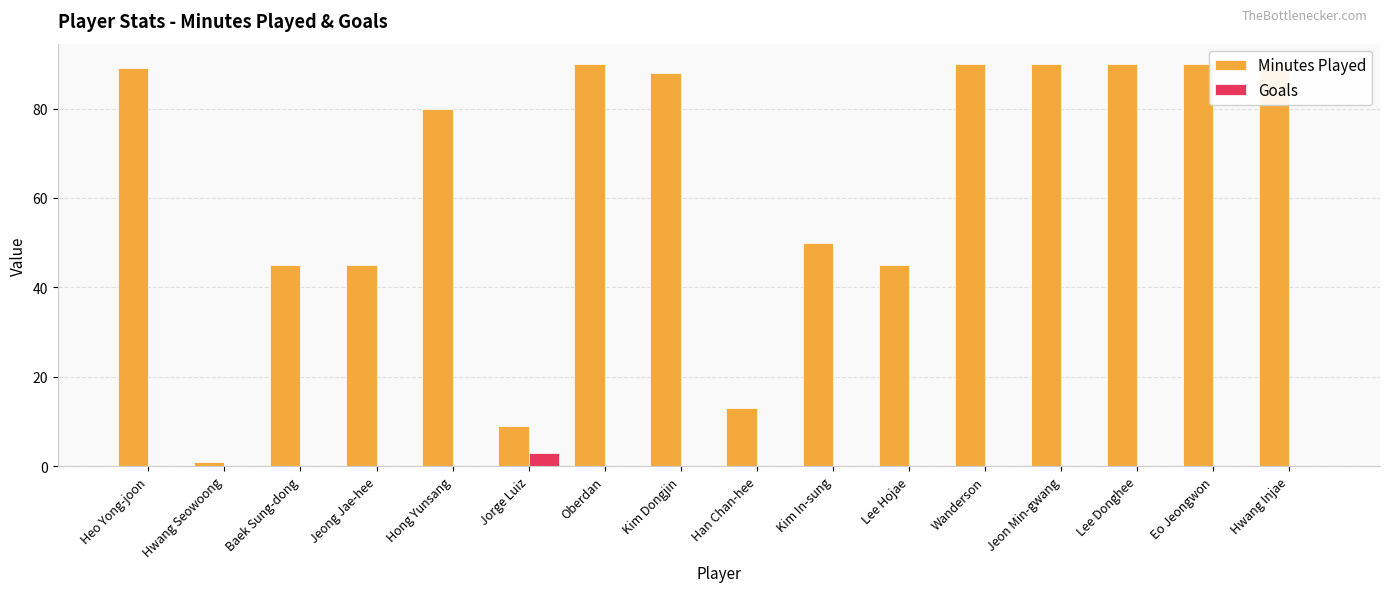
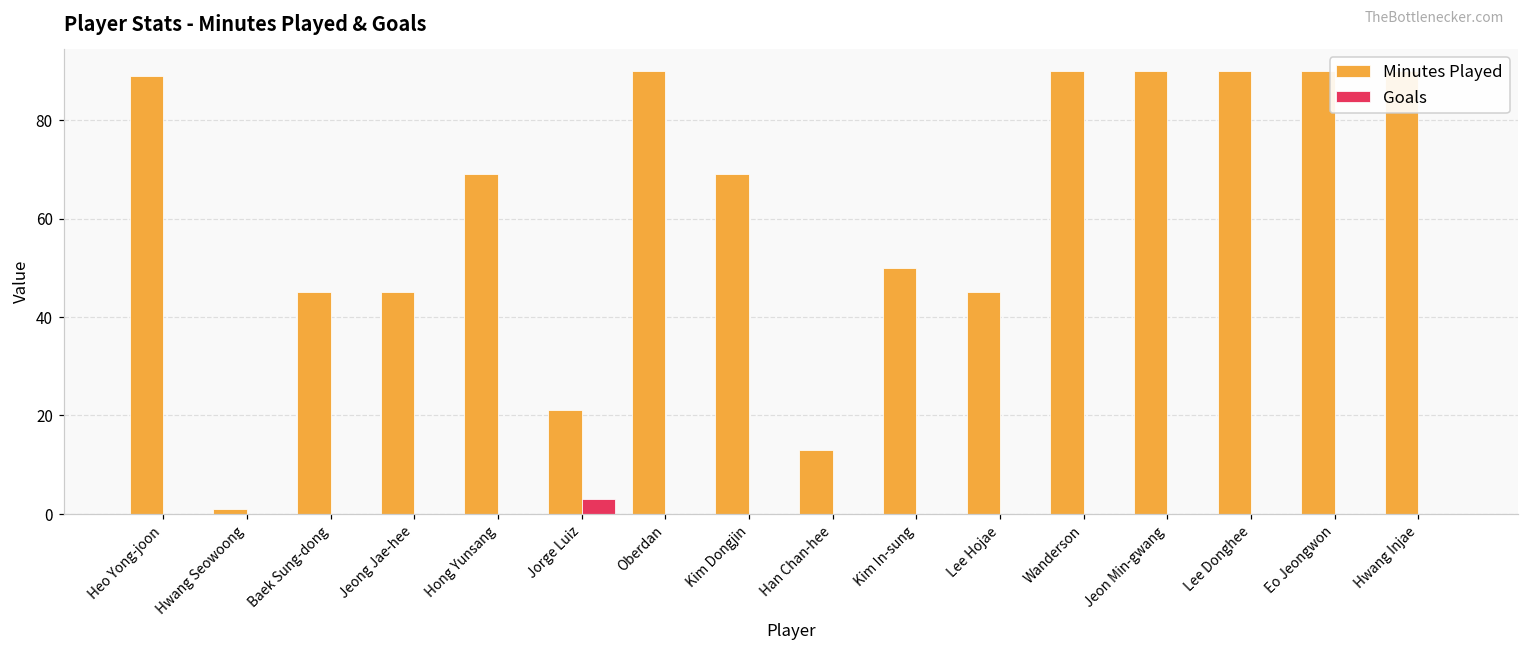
Minutes Played, Hong Yunsang: 80 -> 69
Minutes Played, Jorge Luiz: 9 -> 21
Minutes Played, Kim Dongjin: 88 -> 69
